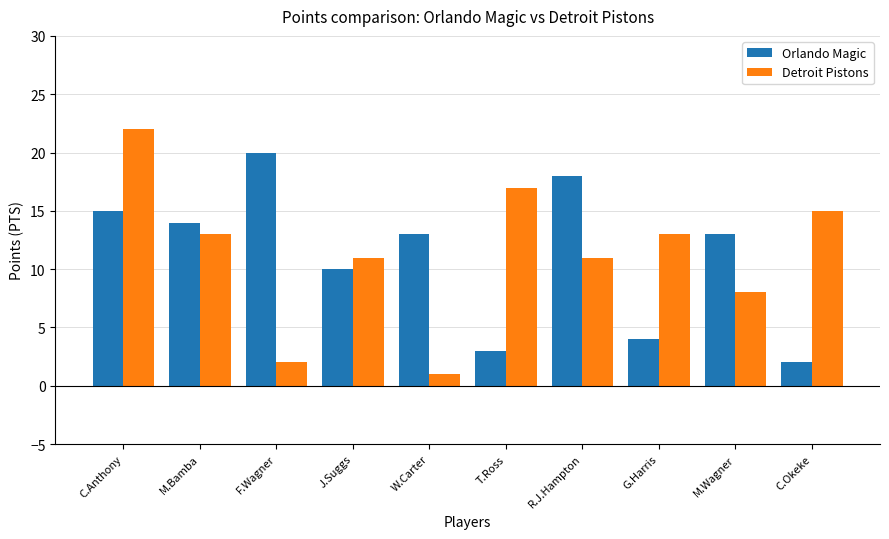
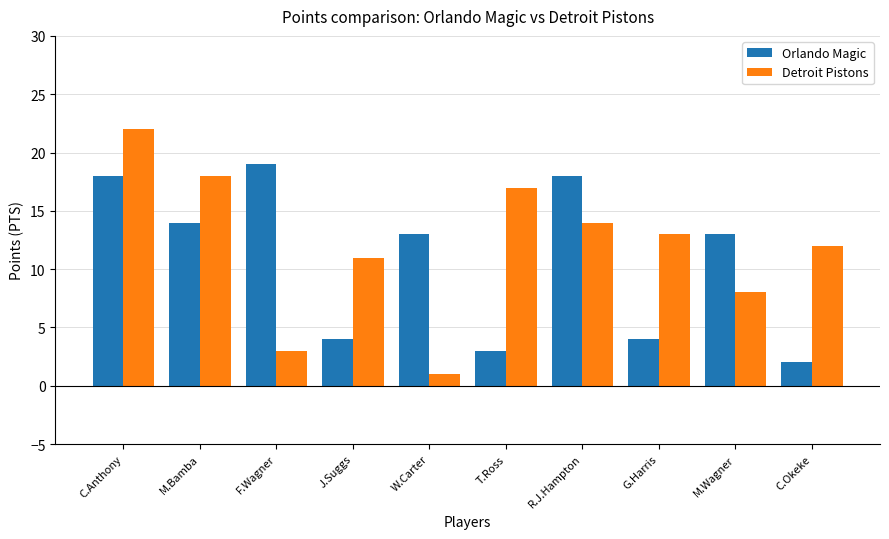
Orlando Magic, C.Anthony: 15 -> 18
Detroit Pistons, M.Bamba: 13 -> 18
Orlando Magic, F.Wagner: 20 -> 19
Detroit Pistons, F.Wagner: 2 -> 3
Orlando Magic, J.Suggs: 10 -> 4
Detroit Pistons, R.J.Hampton: 11 -> 14
Detroit Pistons, C.Okeke: 15 -> 12
